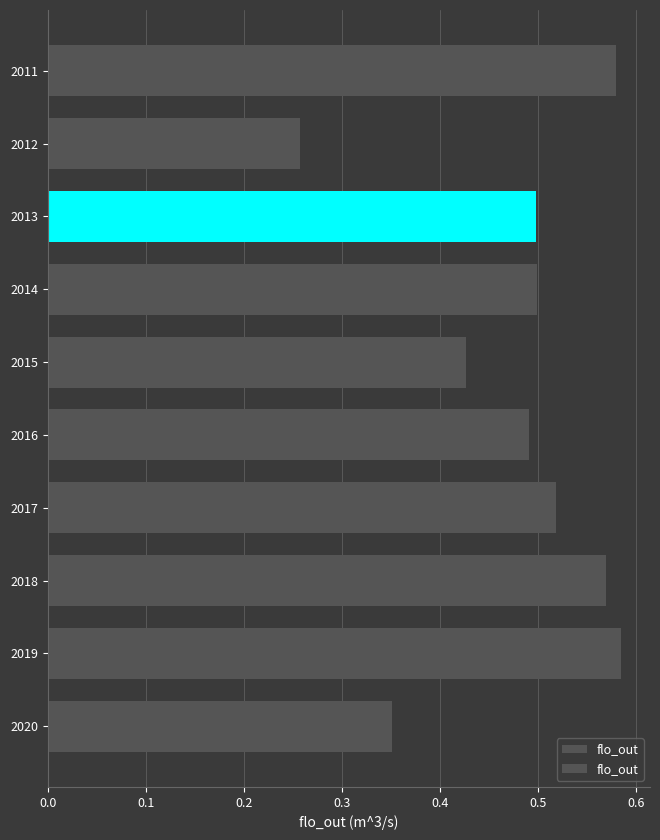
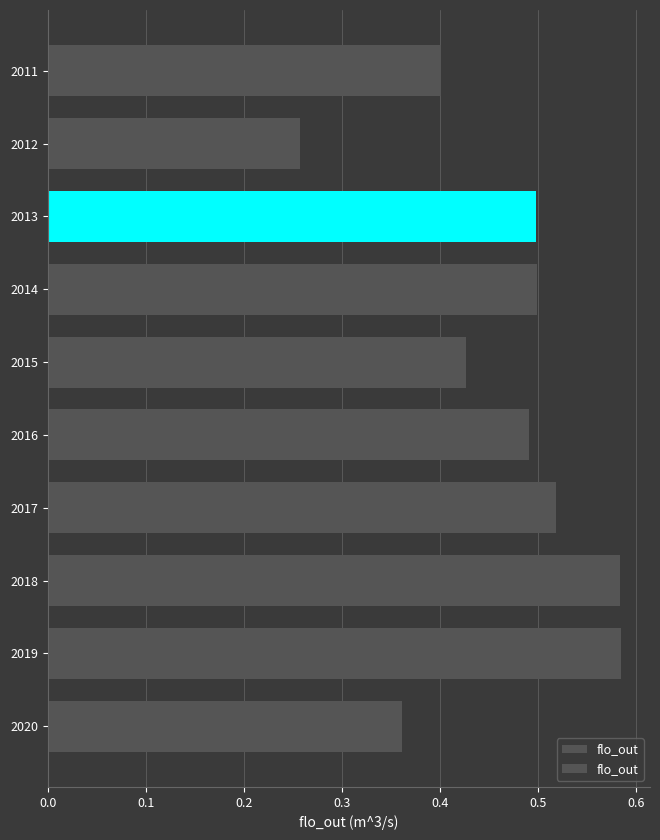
2011: 0.58 -> 0.40
2018: 0.57 -> 0.58
2020: 0.35 -> 0.36
